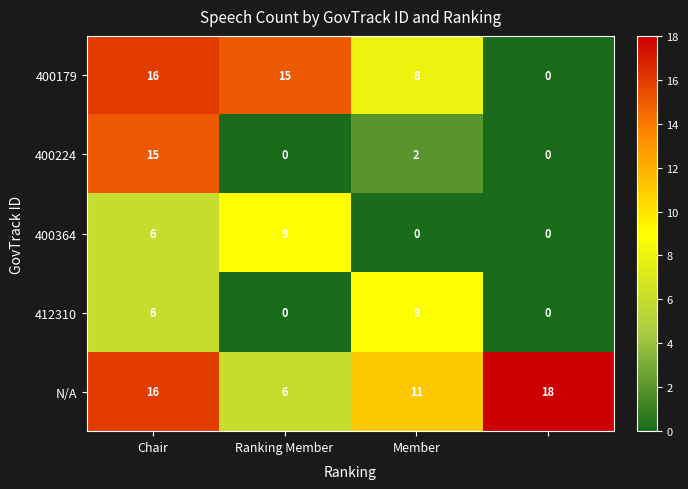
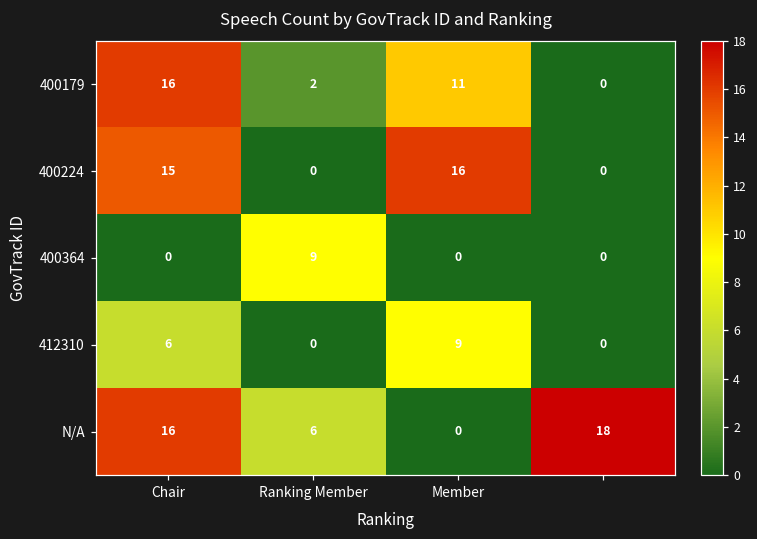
400179, Ranking Member: 15 -> 2
400179, Member: 8 -> 11
400224, Member: 2 -> 16
400364, Chair: 6 -> 0
N/A, Member: 11 -> 0
